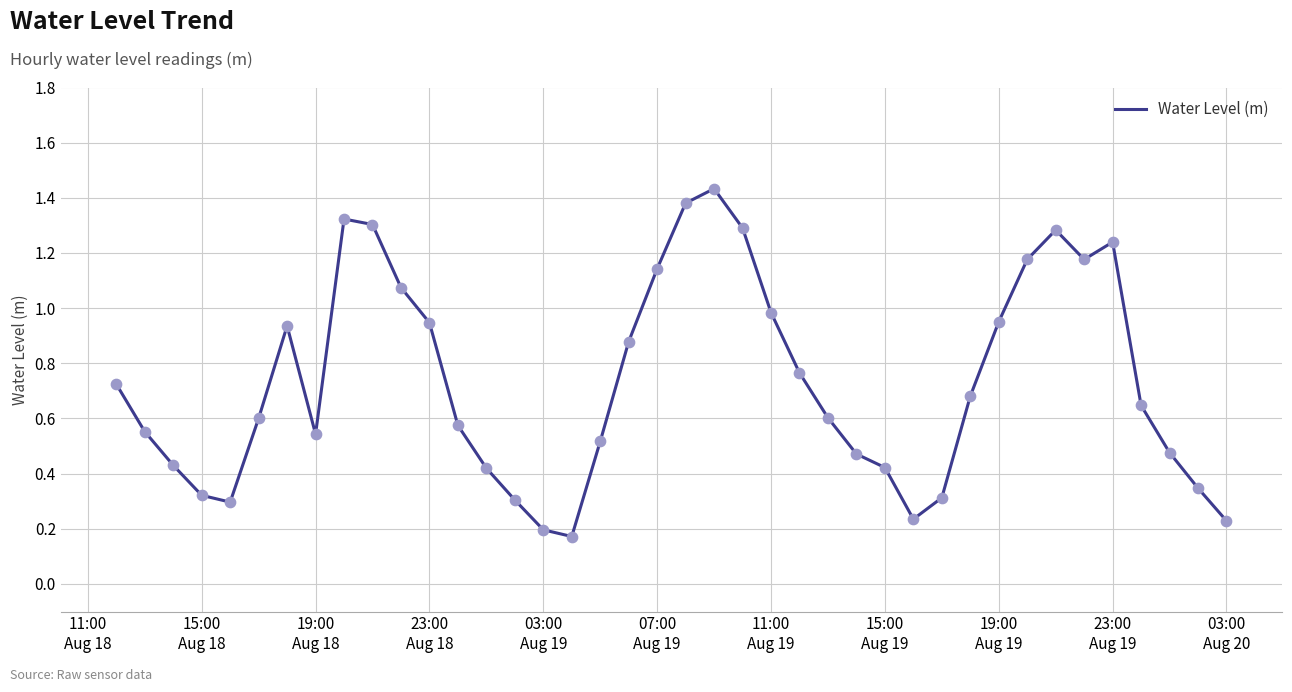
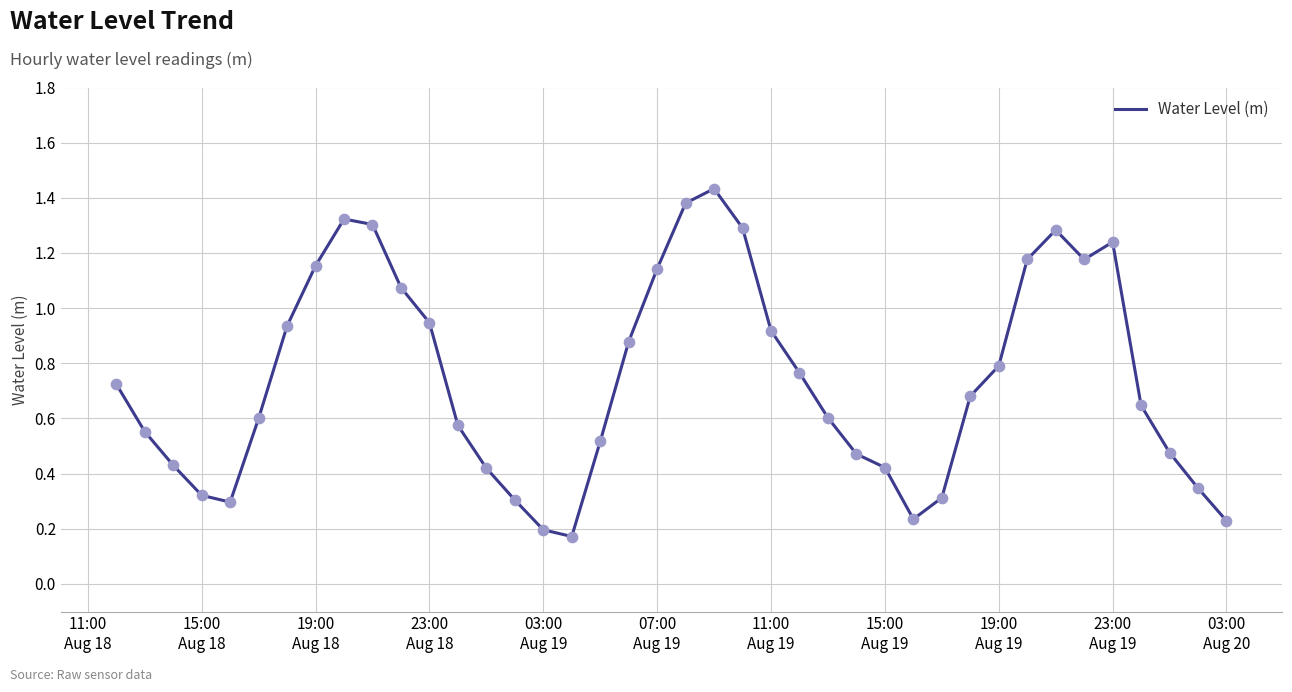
19:00 Aug 18: 0.54 -> 1.15
11:00 Aug 19: 0.98 -> 0.92
19:00 Aug 19: 0.95 -> 0.79
